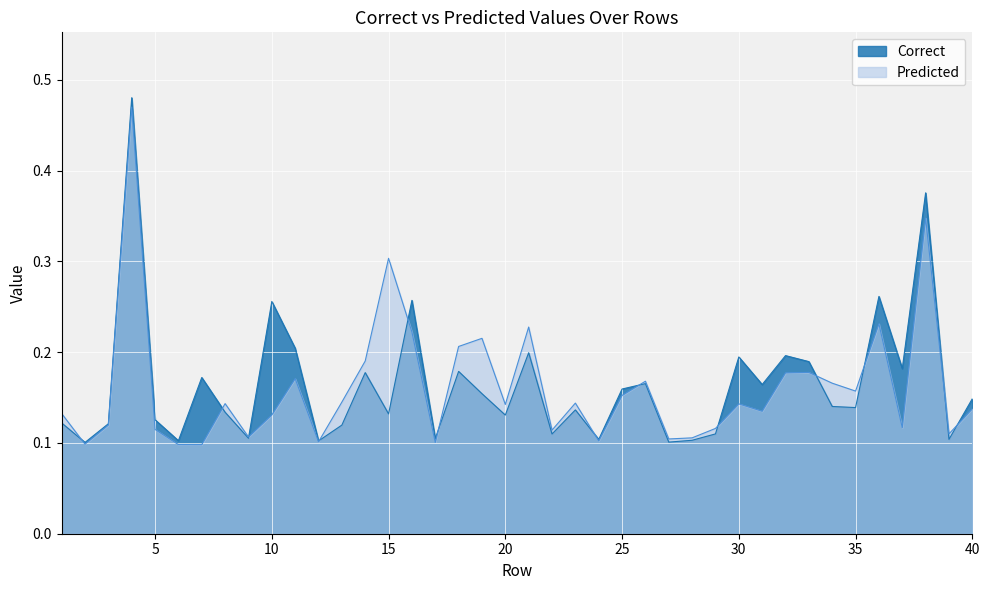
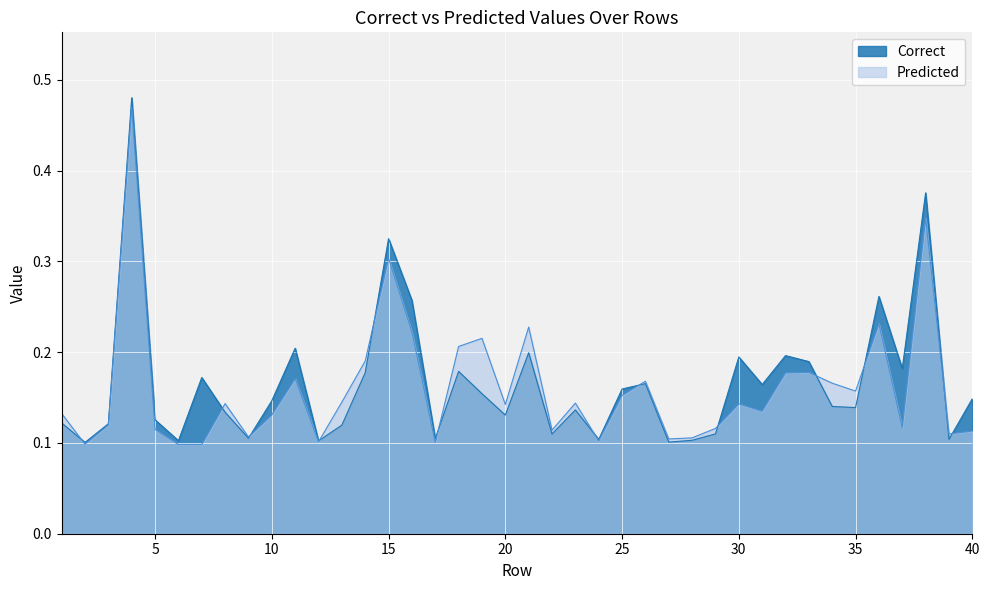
Correct, 10: 0.26 -> 0.15
Correct, 15: 0.13 -> 0.33
Predicted, 40: 0.14 -> 0.11
